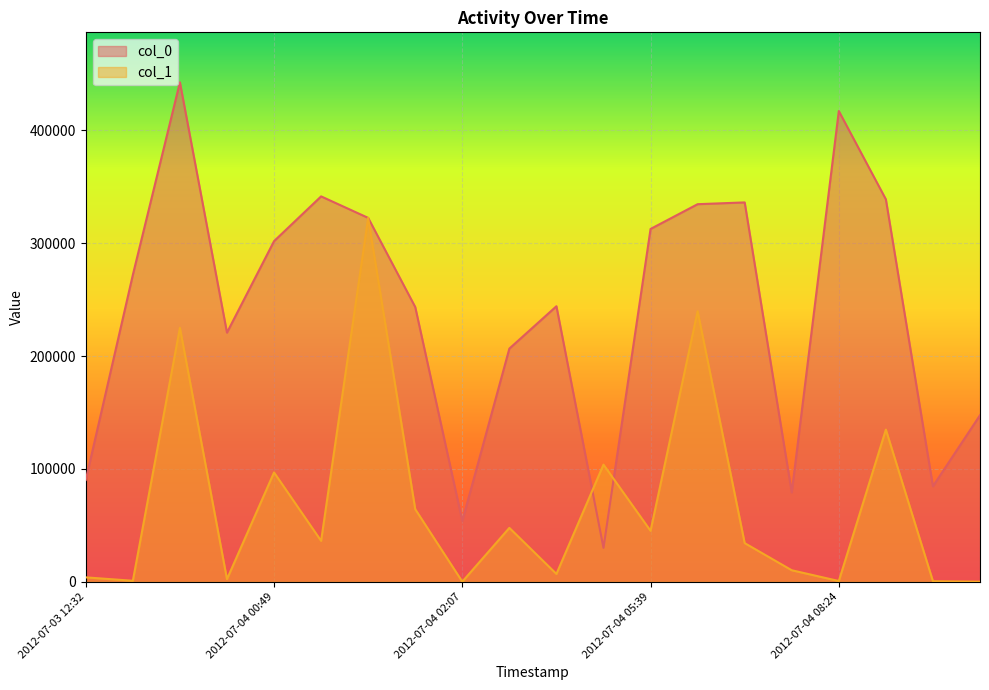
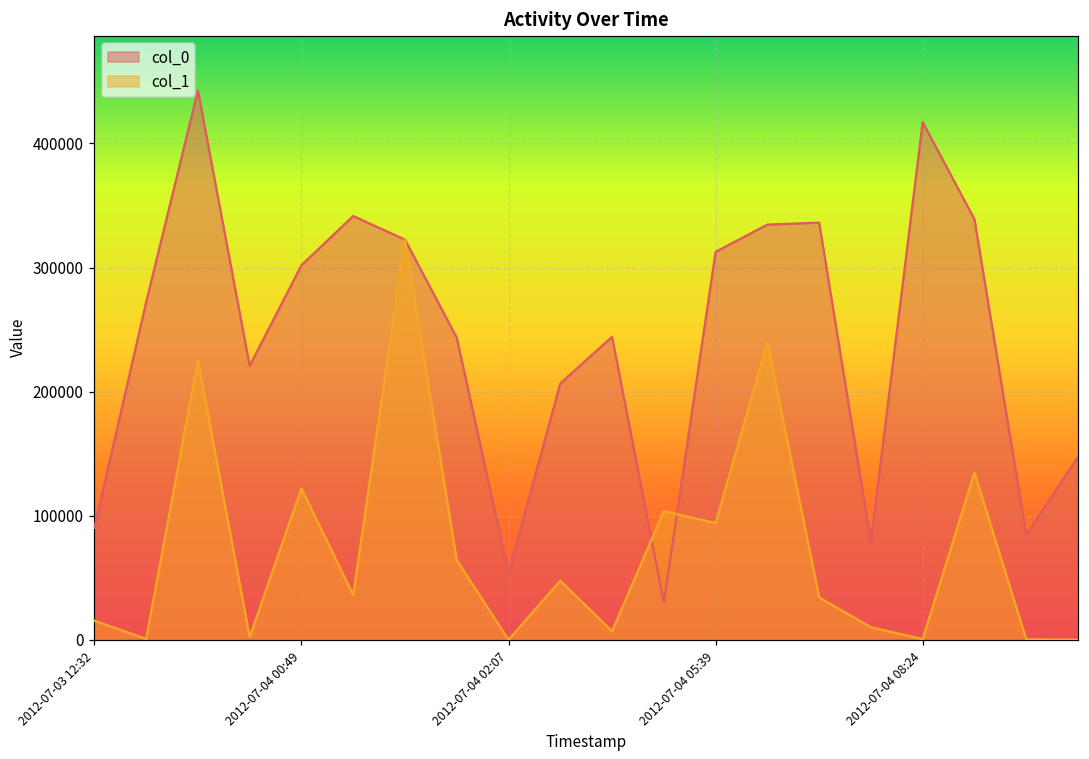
col_1, 2012-07-03 12:32: 4000 -> 15000
col_1, 2012-07-04 00:49: 97000 -> 122000
col_1, 2012-07-04 05:39: 45000 -> 94000
